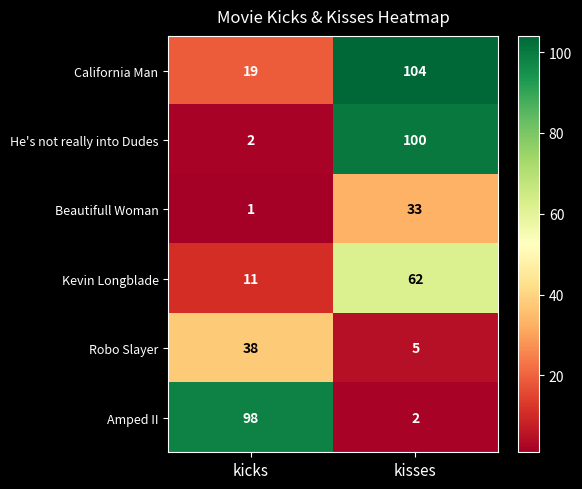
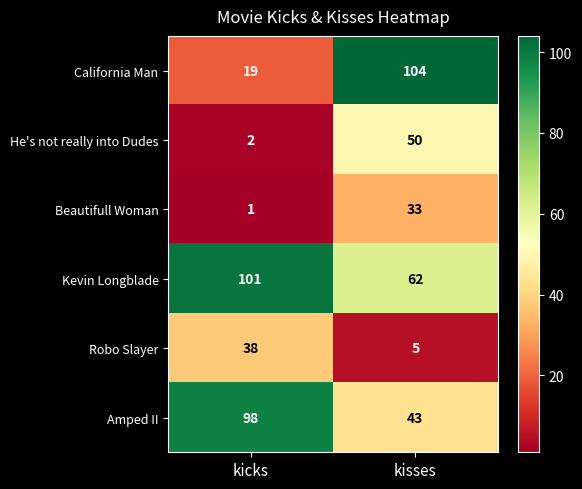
He's not really into Dudes, kisses: 100 -> 50
Kevin Longblade, kicks: 11 -> 101
Amped II, kisses: 2 -> 43
